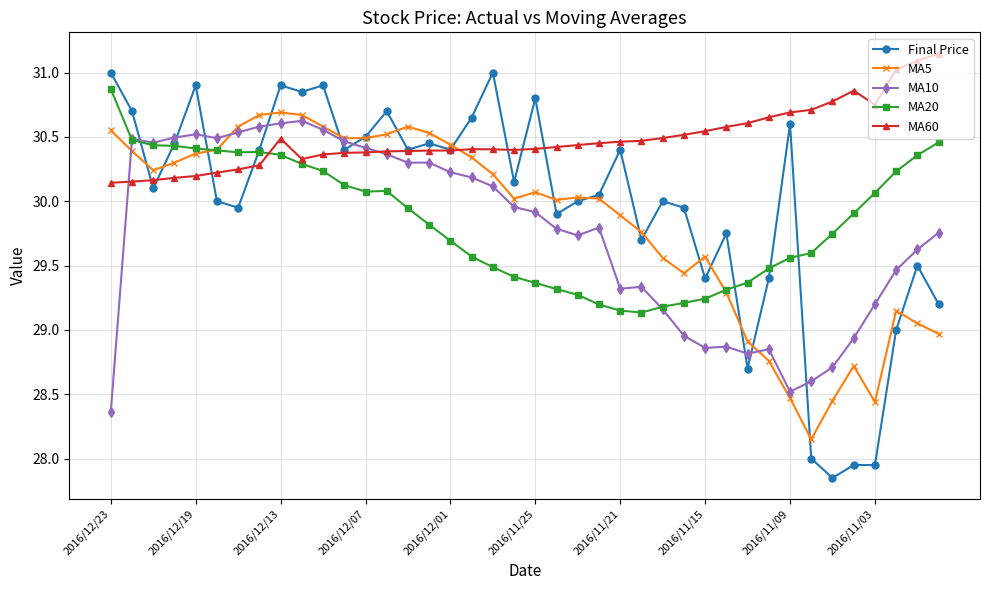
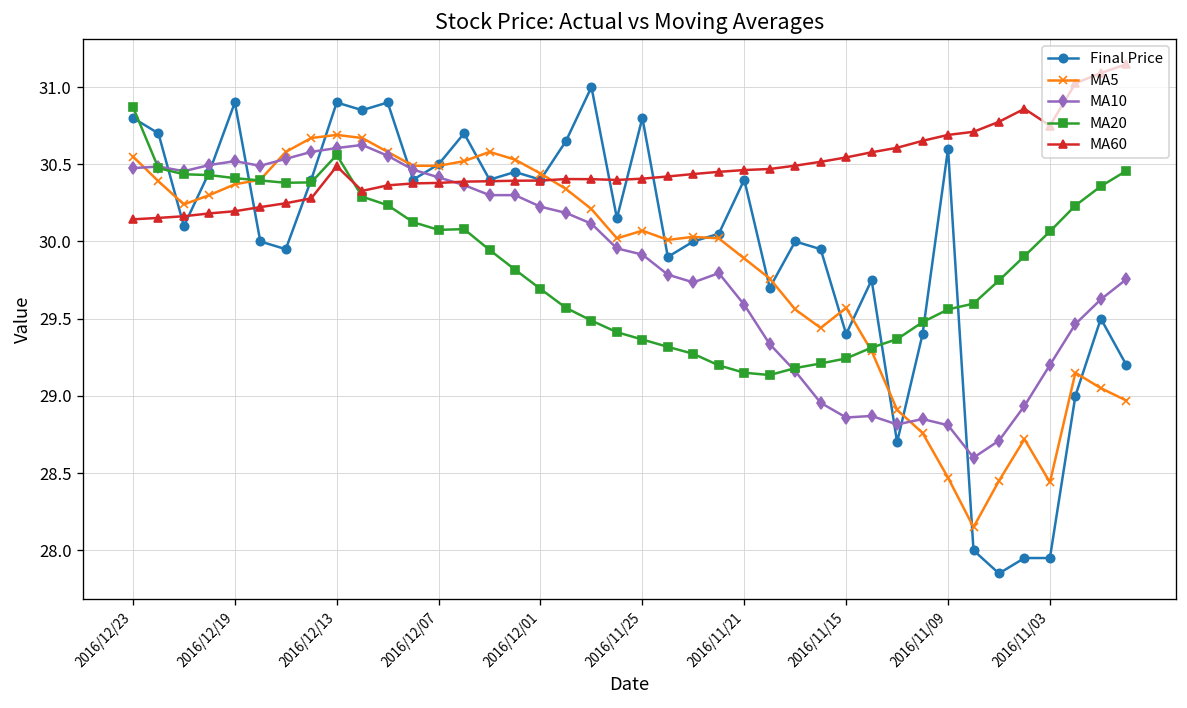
Final Price, 2016/12/23: 31.0 -> 30.8
MA10, 2016/12/23: 28.36 -> 30.48
MA20, 2016/12/13: 30.36 -> 30.56
MA10, 2016/11/21: 29.32 -> 29.59
MA10, 2016/11/09: 28.52 -> 28.81
